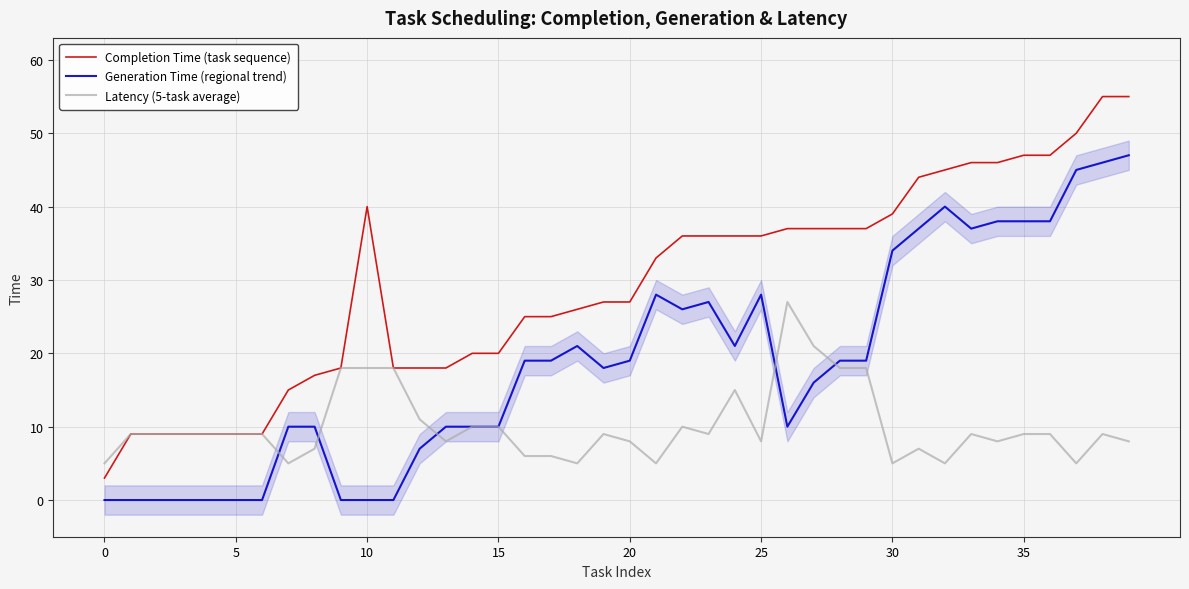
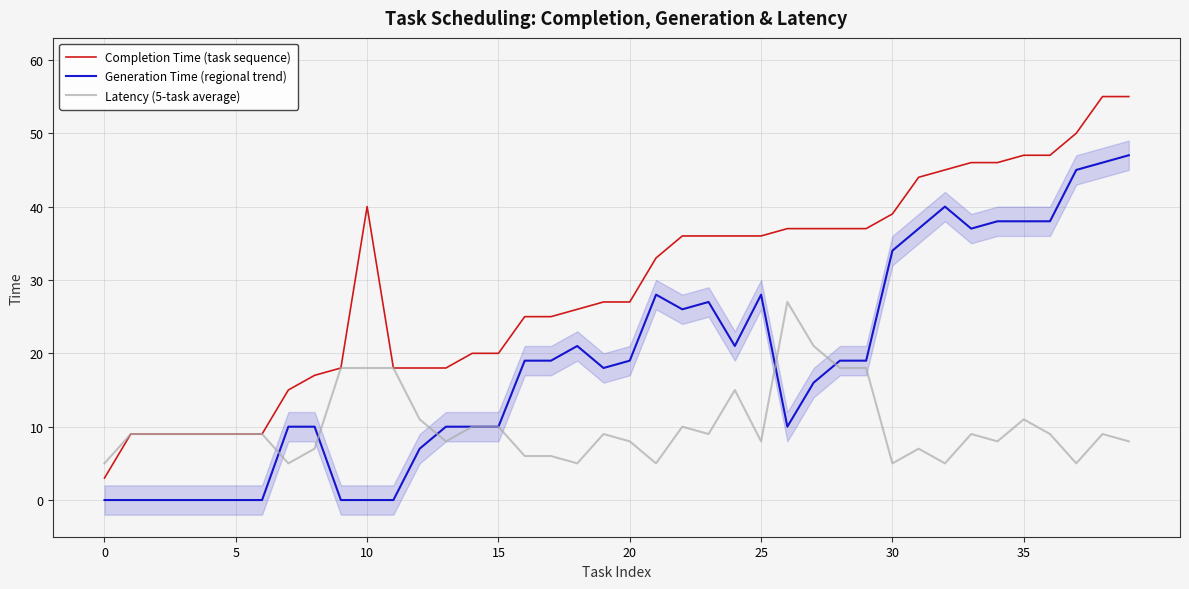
Latency (5-task average), 35: 9 -> 11
